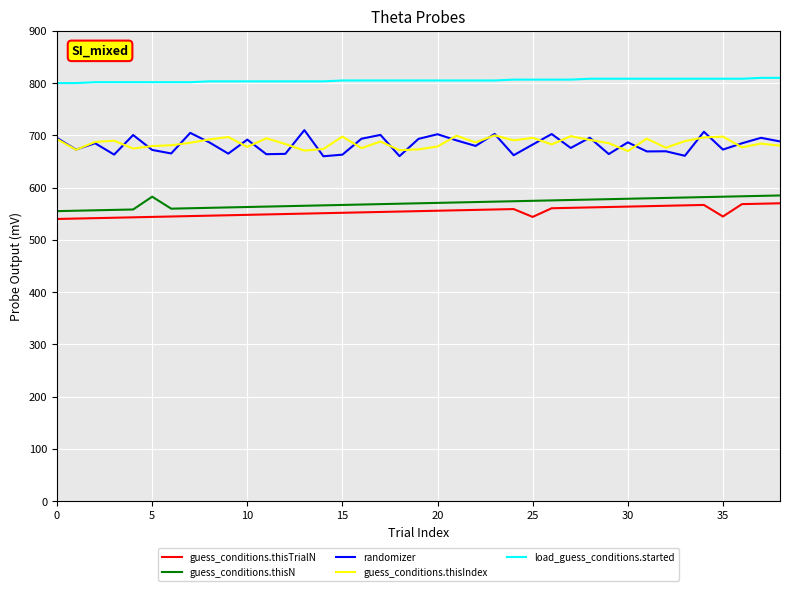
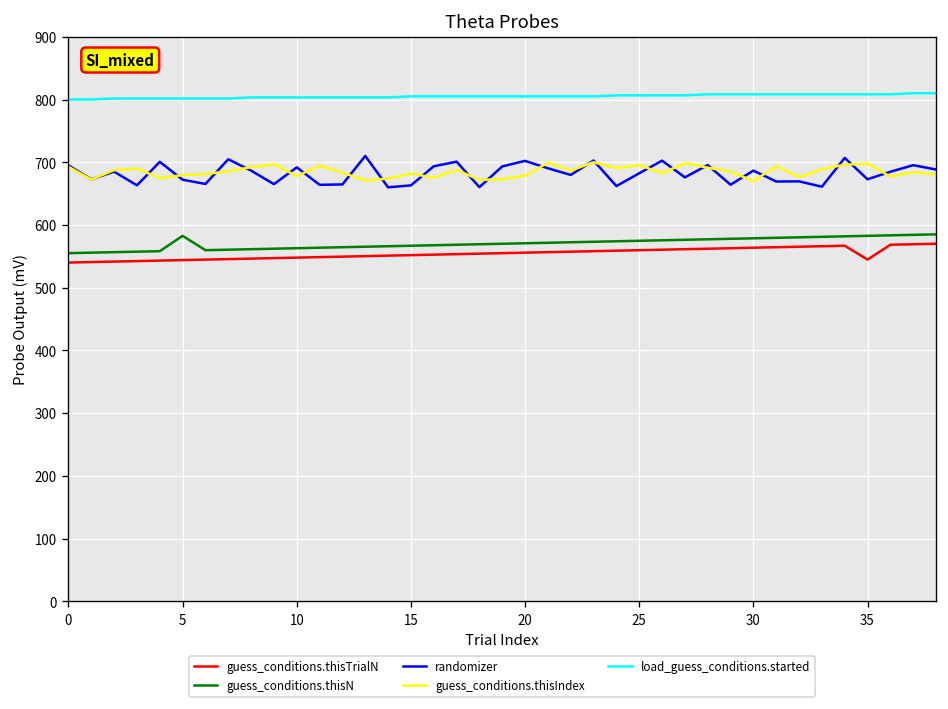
guess_conditions.thisIndex, 15: 700 -> 680
guess_conditions.thisTrialN, 25: 540 -> 560
